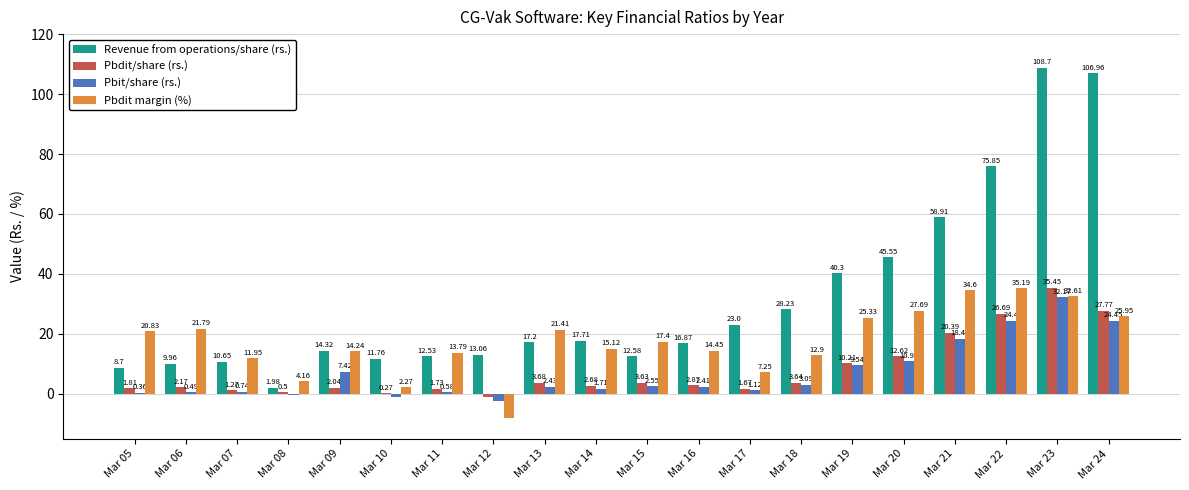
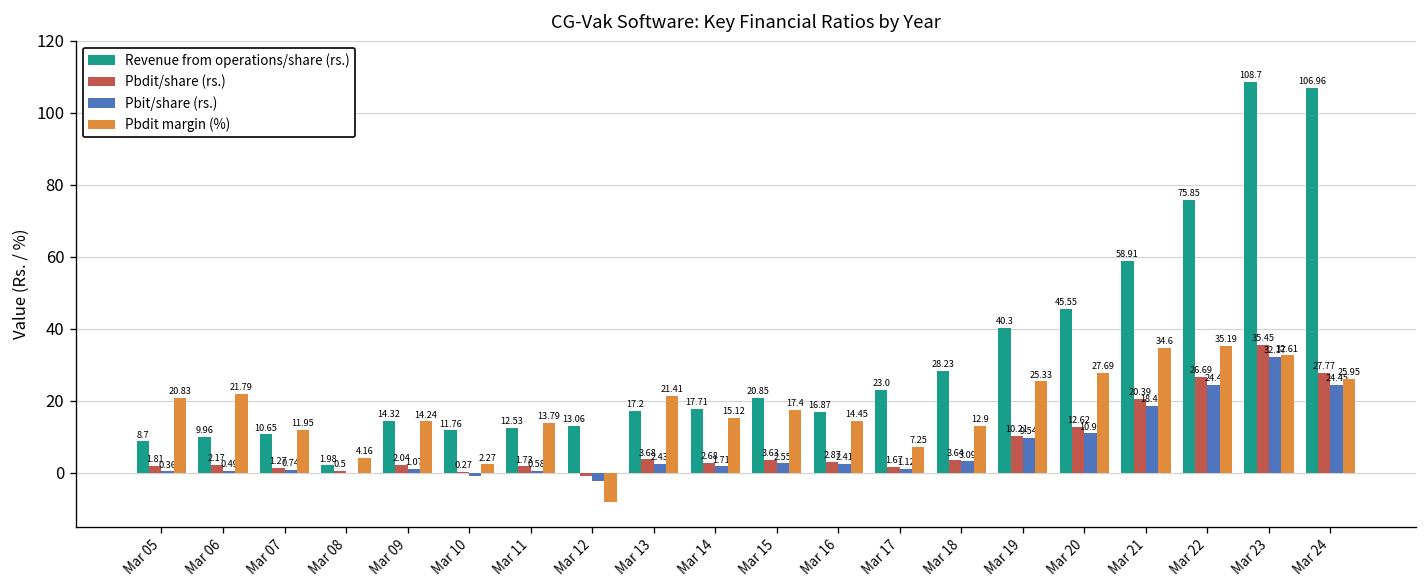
Pbit/share (rs.), Mar 09: 7.42 -> 1.07
Revenue from operations/share (rs.), Mar 15: 12.58 -> 20.85
